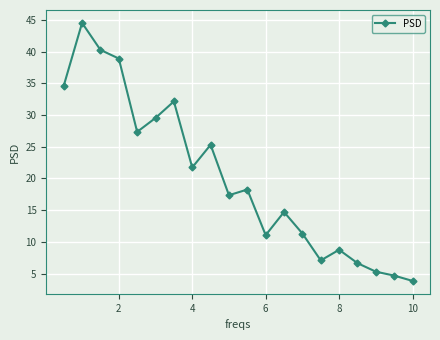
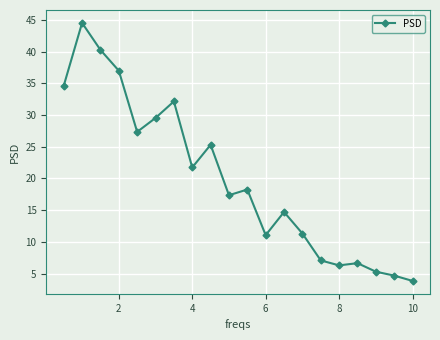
2: 39 -> 37
8: 9 -> 6
